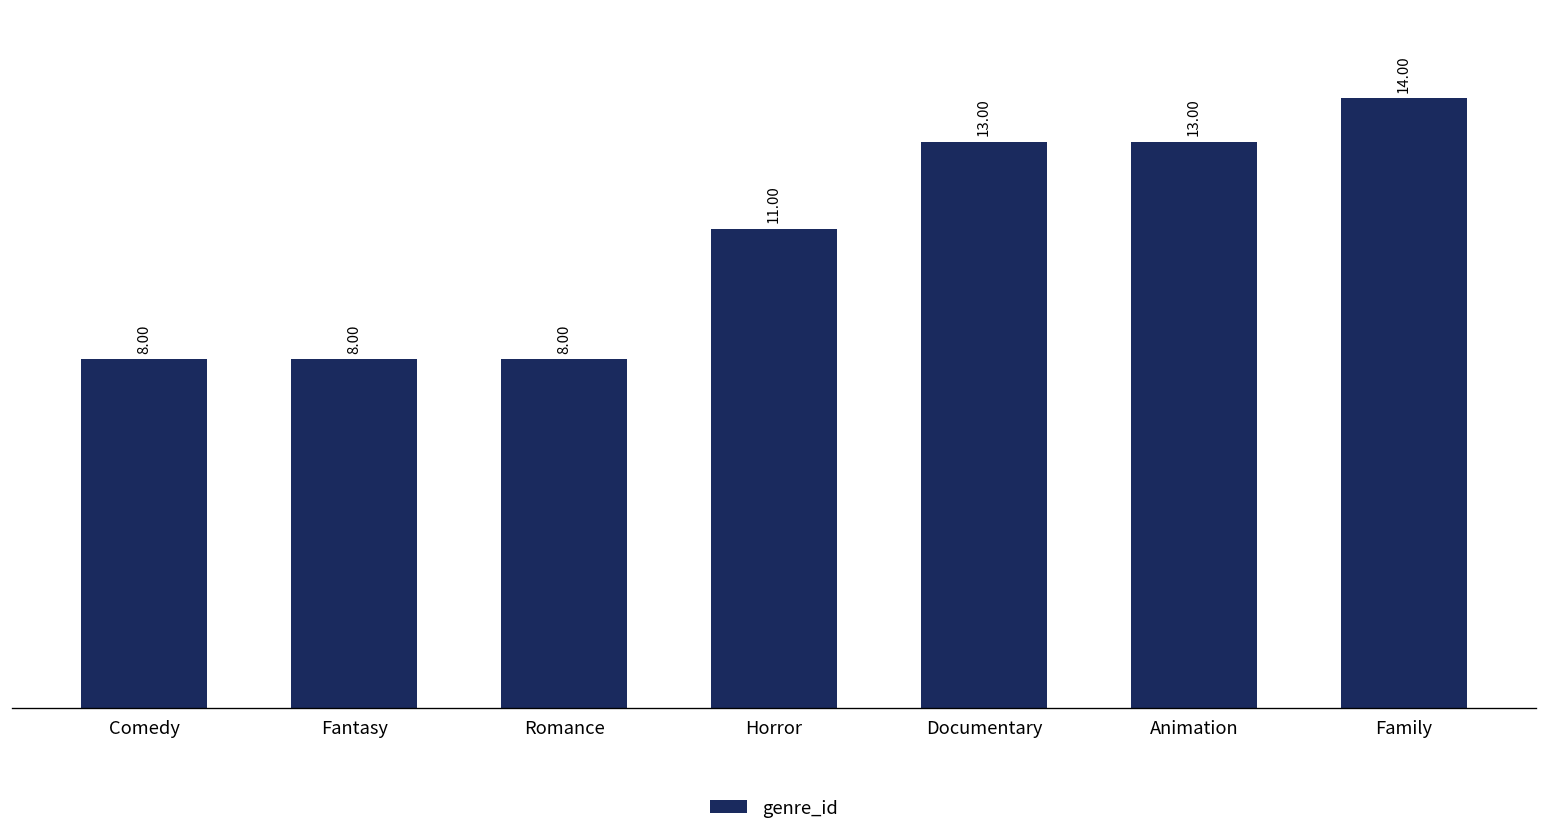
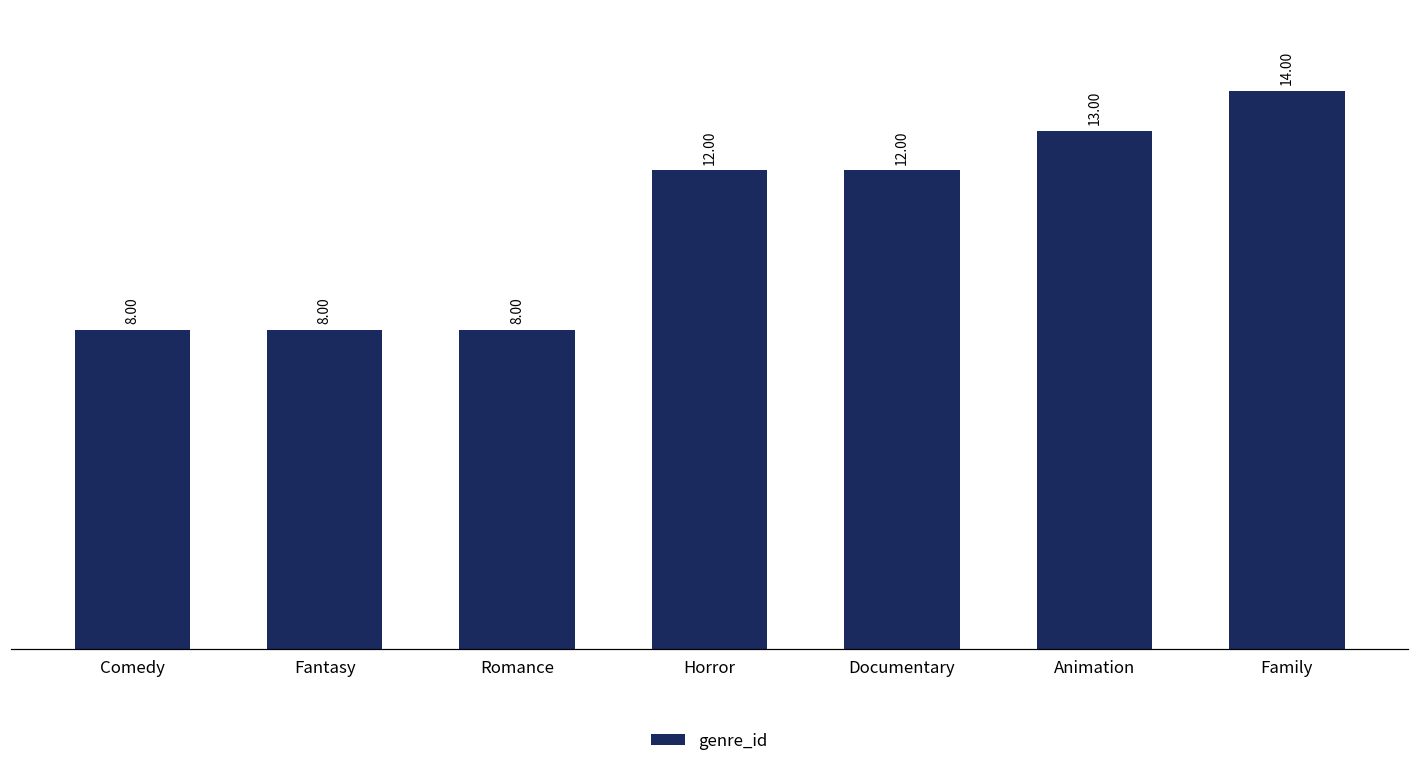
Horror: 11.00 -> 12.00
Documentary: 13.00 -> 12.00
